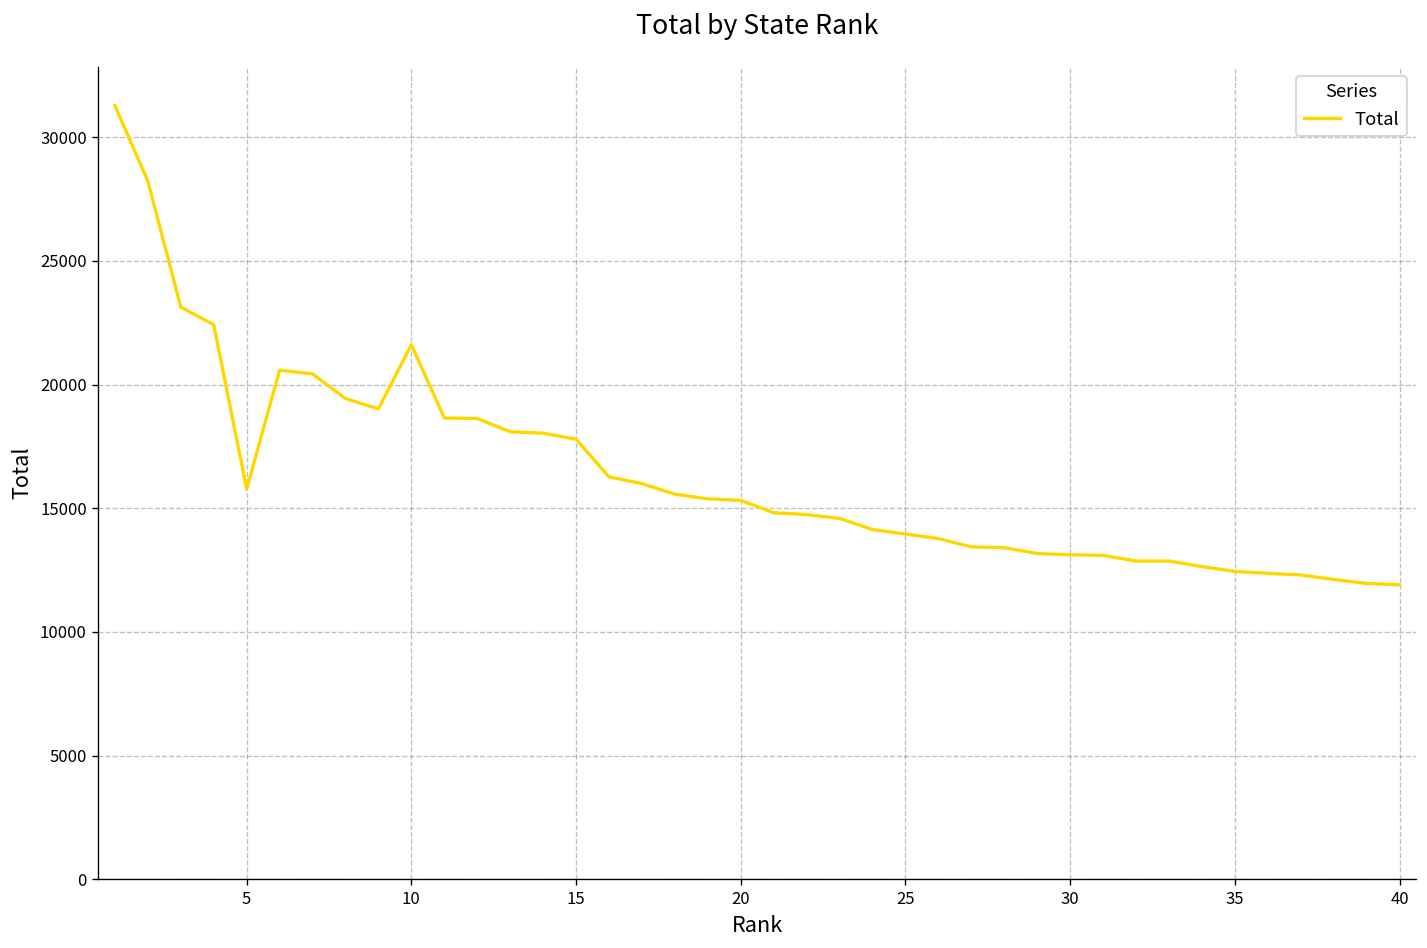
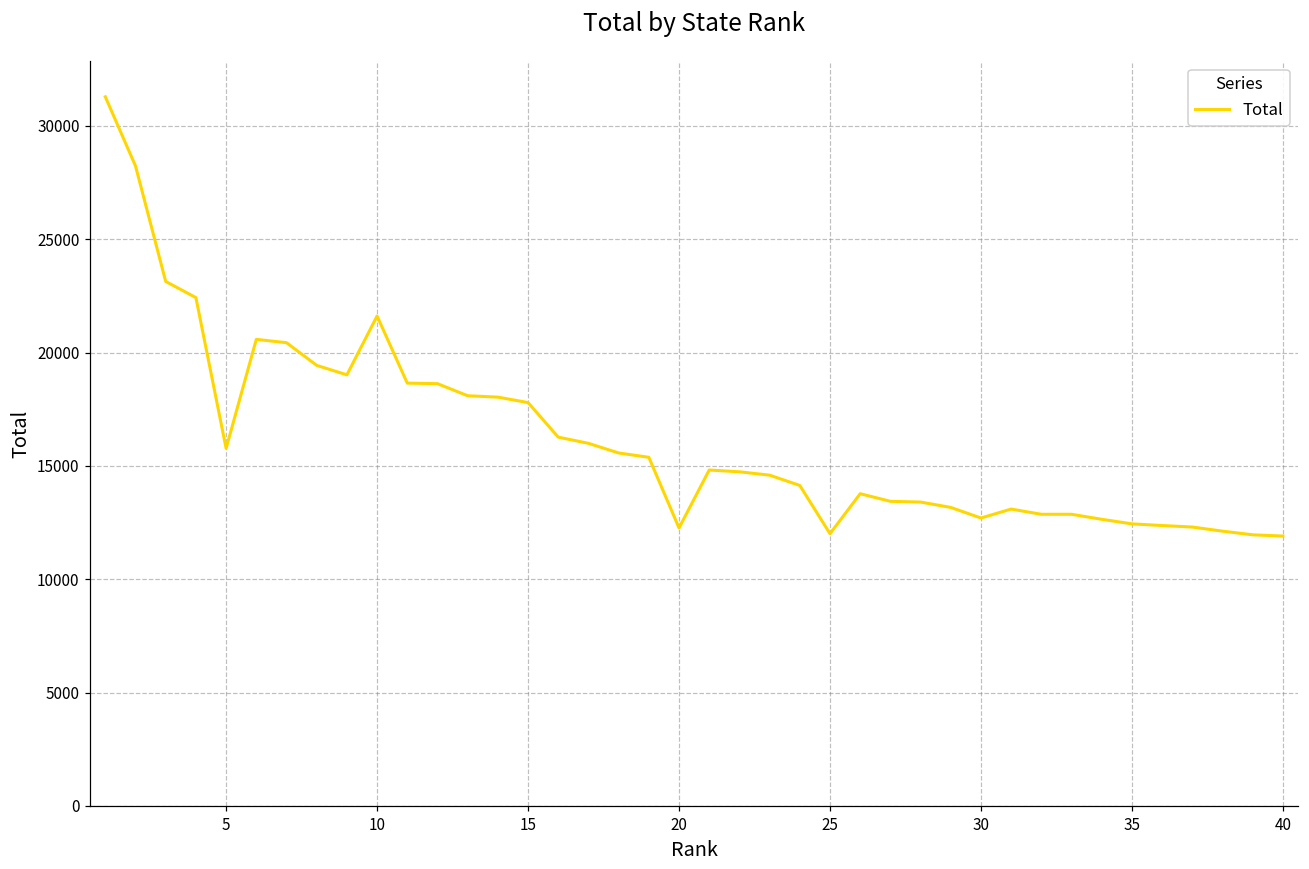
20: 15300 -> 12300
25: 14000 -> 12000
30: 13100 -> 12700
